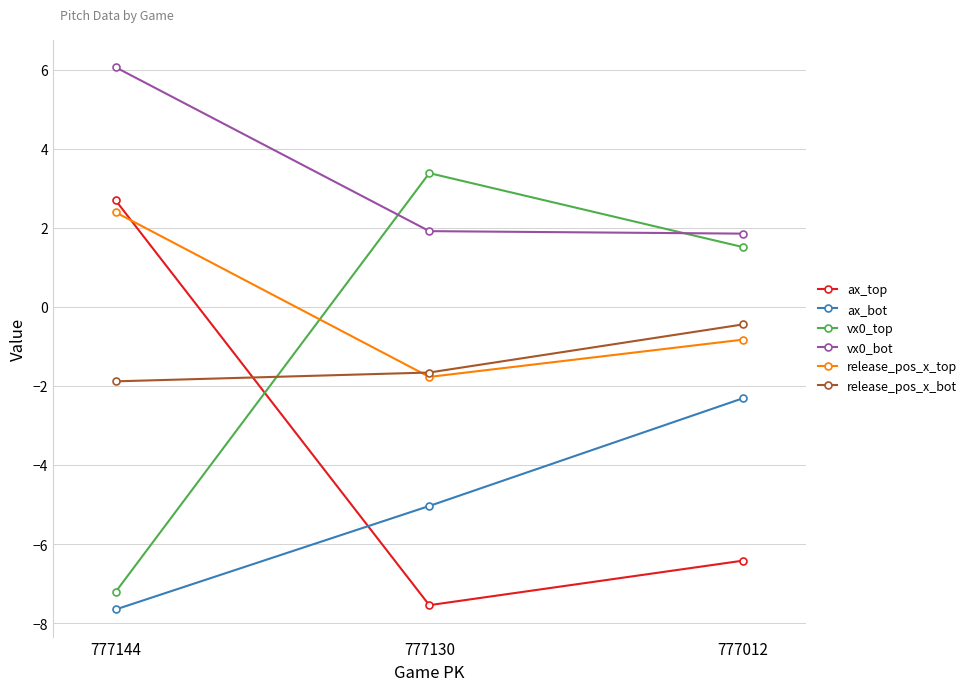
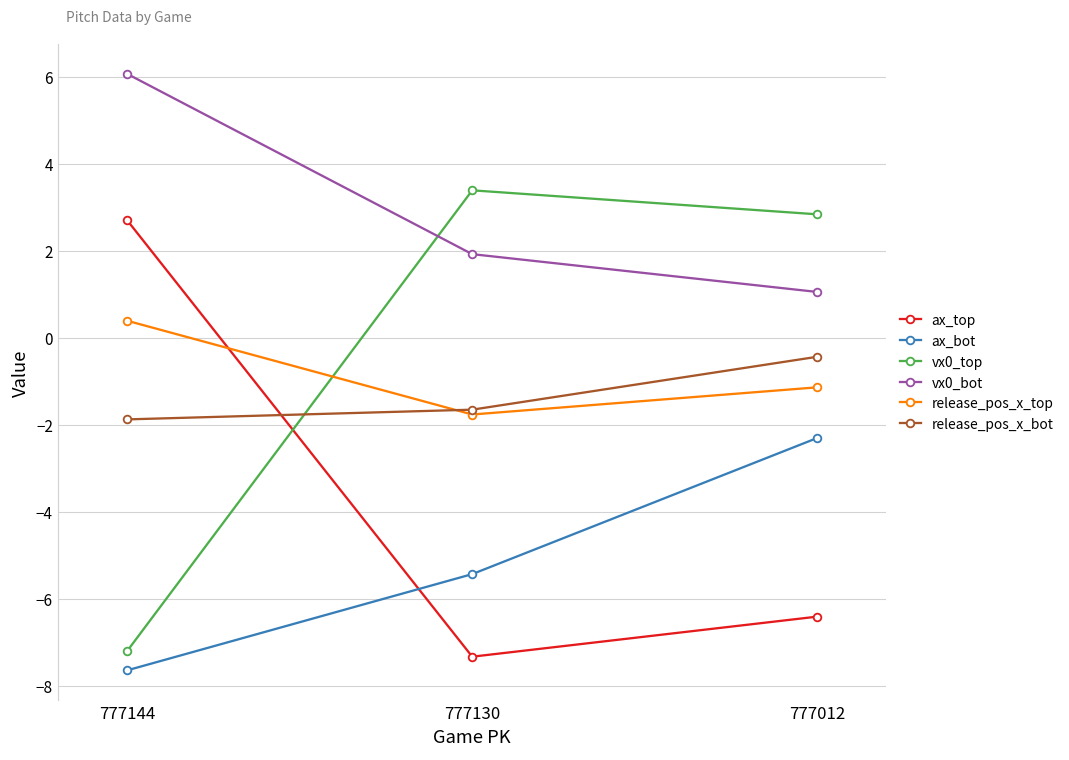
release_pos_x_top, 777144: 2.4 -> 0.4
ax_top, 777130: -7.5 -> -7.3
ax_bot, 777130: -5.0 -> -5.4
vx0_top, 777012: 1.5 -> 2.8
vx0_bot, 777012: 1.9 -> 1.1
release_pos_x_top, 777012: -0.8 -> -1.1
